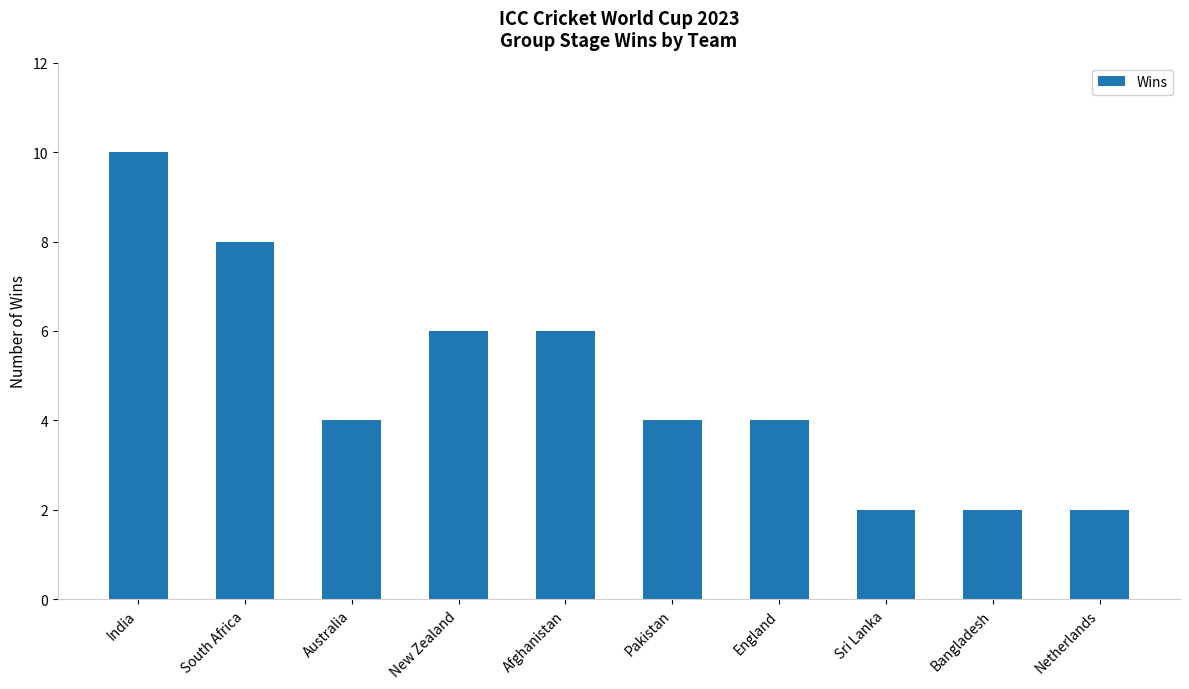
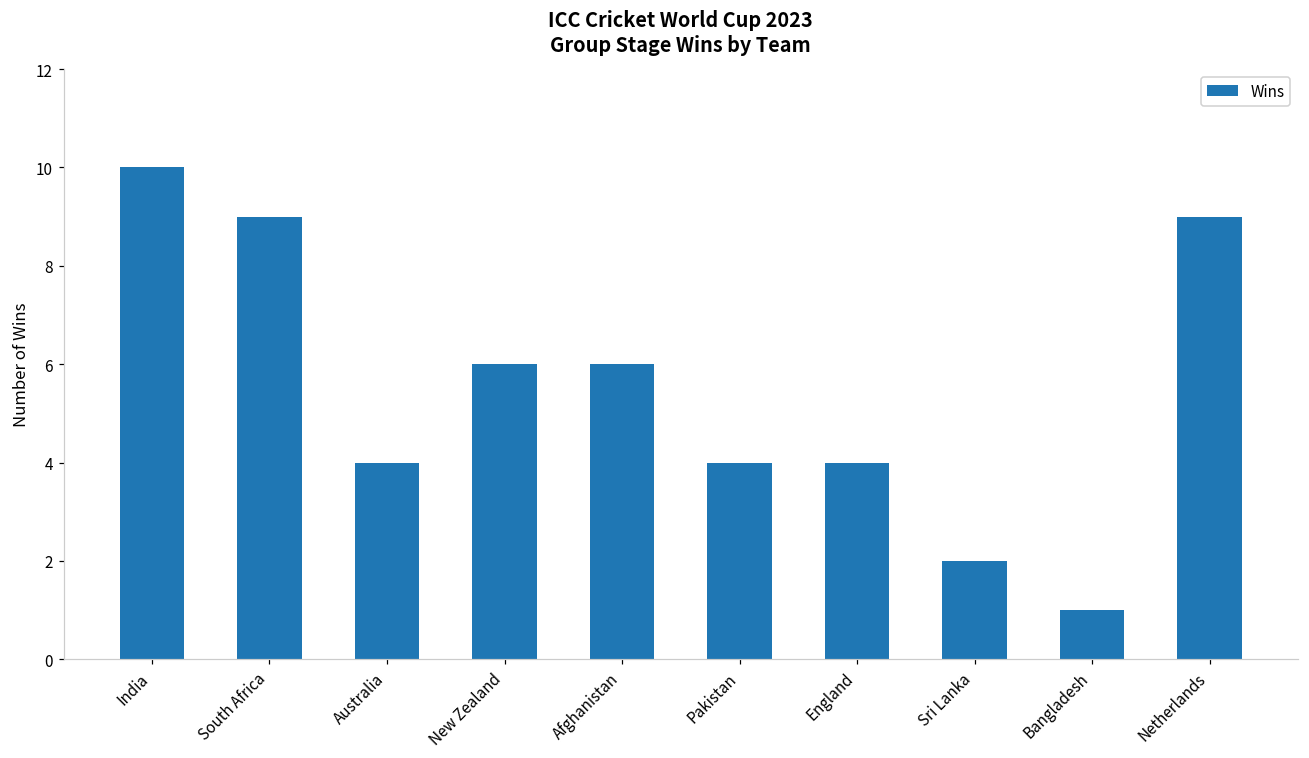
South Africa: 8 -> 9
Bangladesh: 2 -> 1
Netherlands: 2 -> 9
